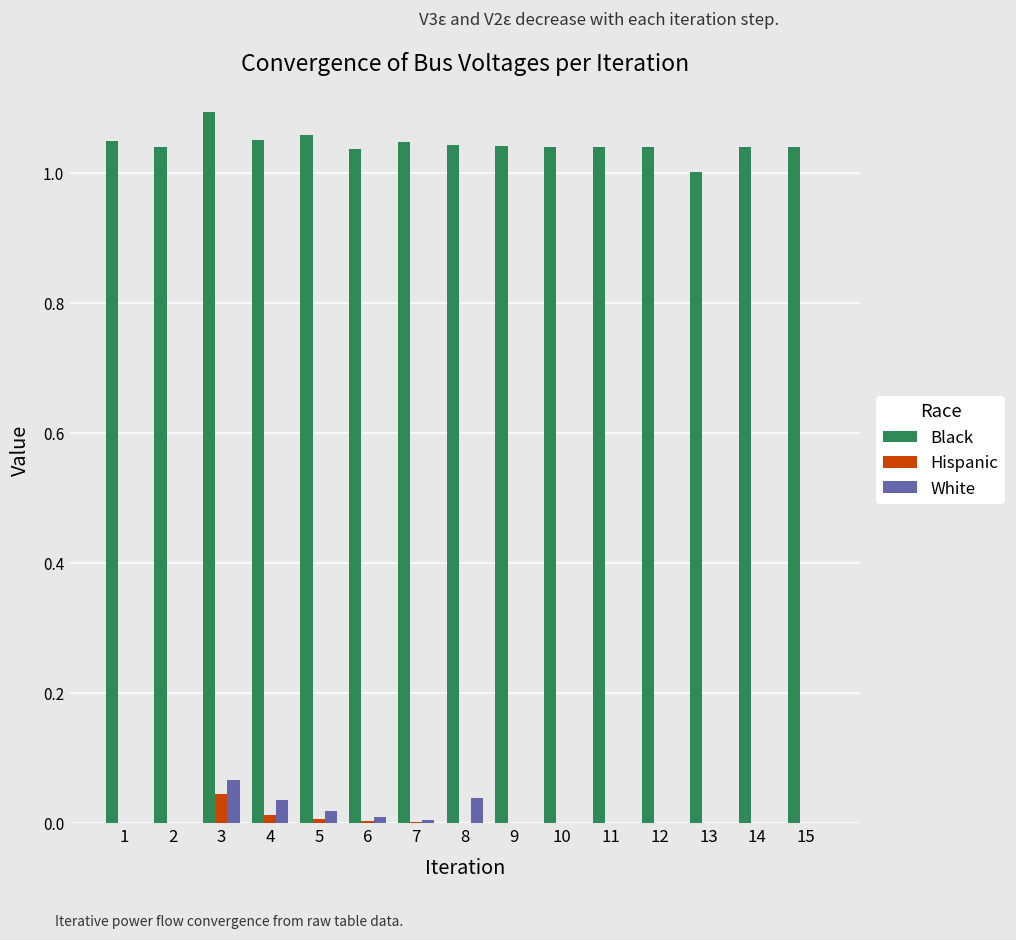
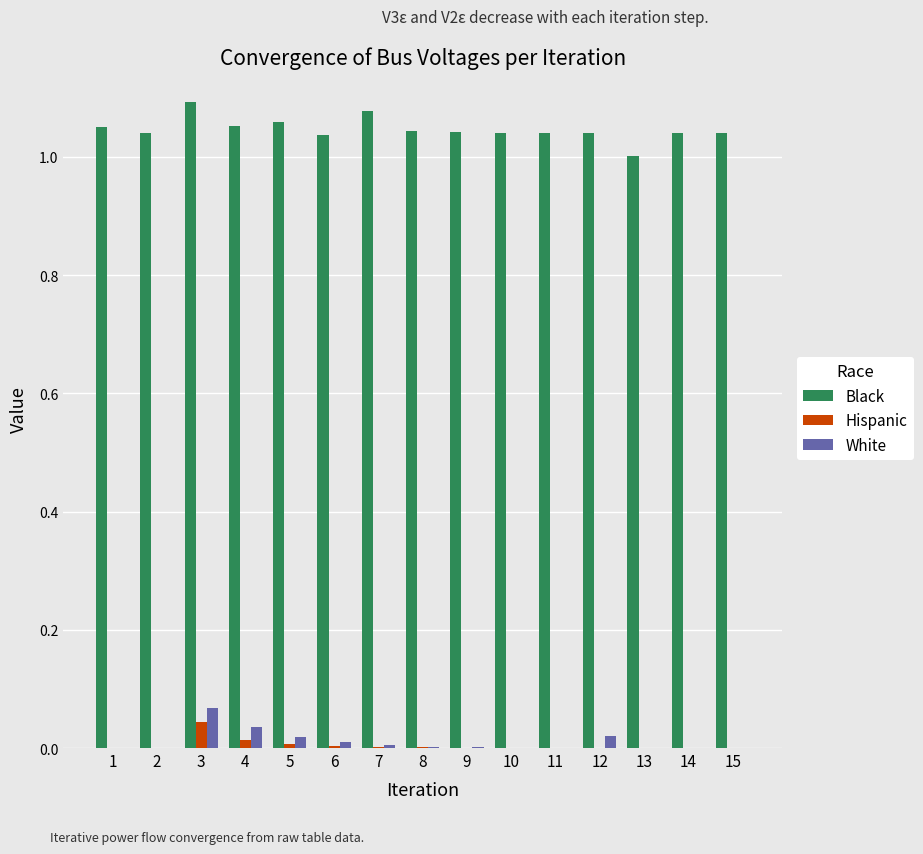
Black, 7: 1.05 -> 1.08
White, 8: 0.04 -> 0.00
White, 12: 0.00 -> 0.02
